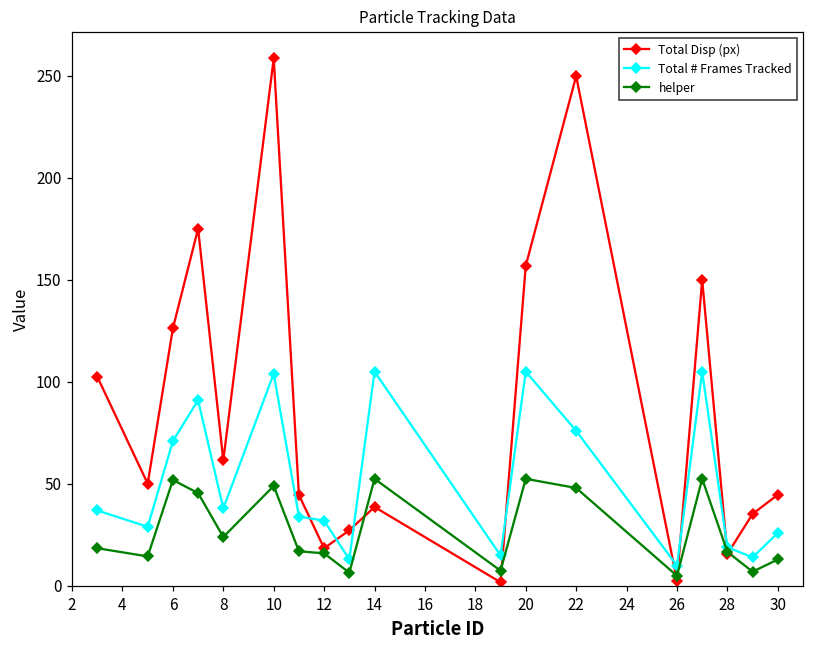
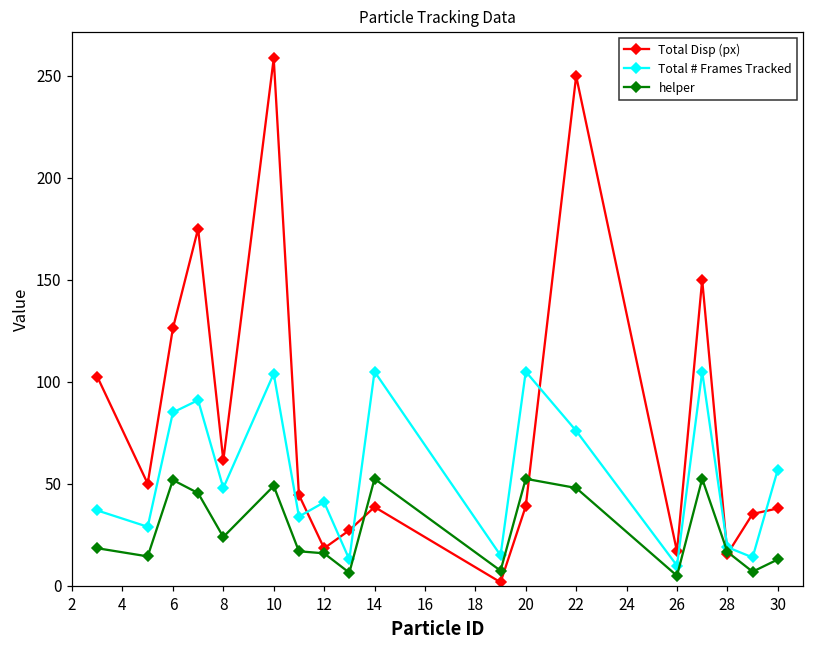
Total # Frames Tracked, 6: 71 -> 85
Total # Frames Tracked, 8: 38 -> 48
Total # Frames Tracked, 12: 32 -> 41
Total Disp (px), 20: 157 -> 39
Total Disp (px), 26: 3 -> 17
Total Disp (px), 30: 45 -> 38
Total # Frames Tracked, 30: 26 -> 57
